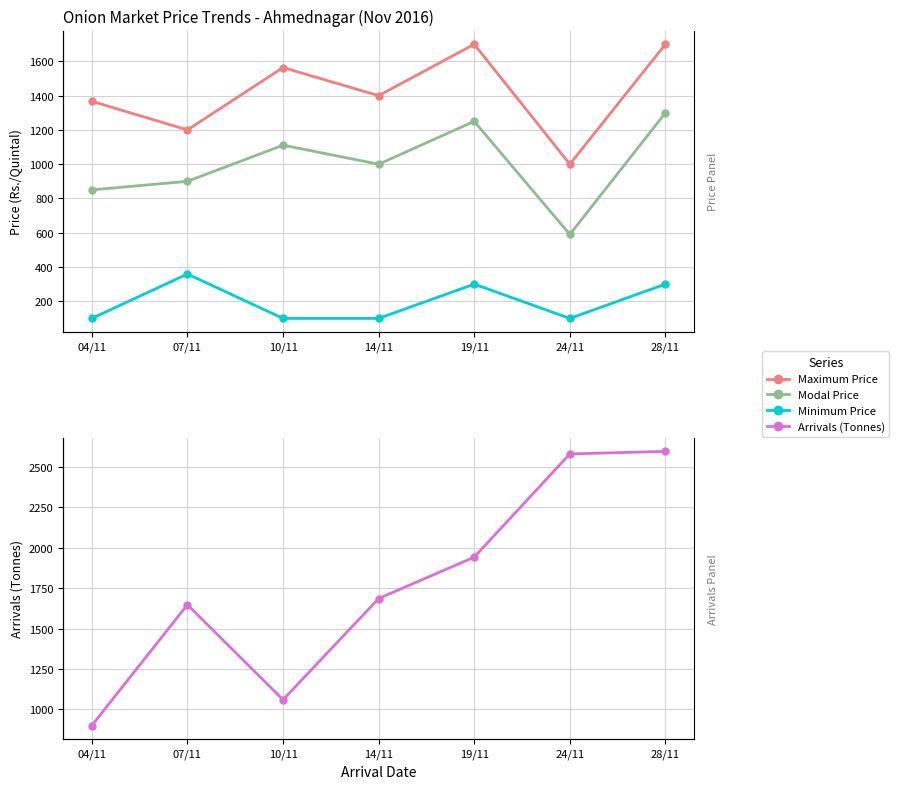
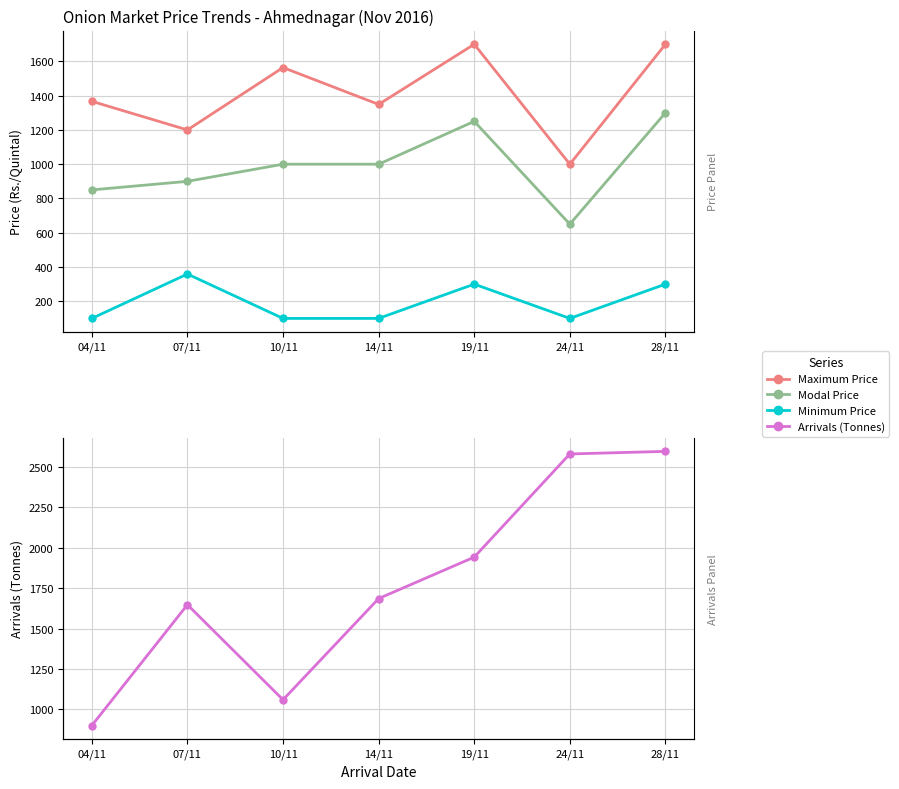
Onion Market Price Trends - Ahmednagar (Nov 2016), Modal Price, 10/11: 1110 -> 1000
Onion Market Price Trends - Ahmednagar (Nov 2016), Maximum Price, 14/11: 1400 -> 1350
Onion Market Price Trends - Ahmednagar (Nov 2016), Modal Price, 24/11: 590 -> 650
